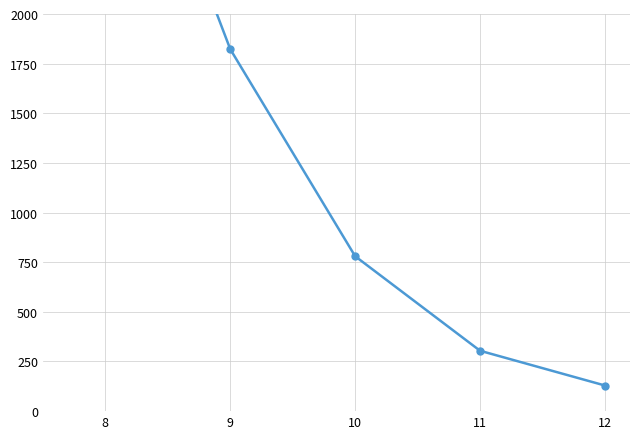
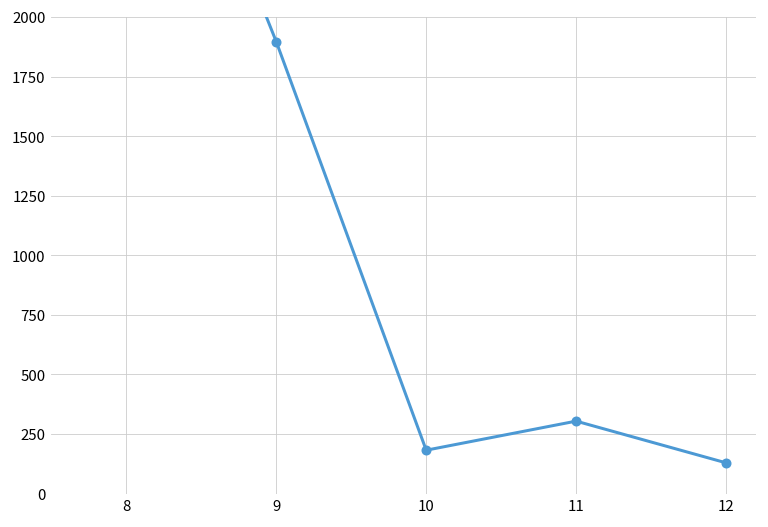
9: 1820 -> 1900
10: 780 -> 180
